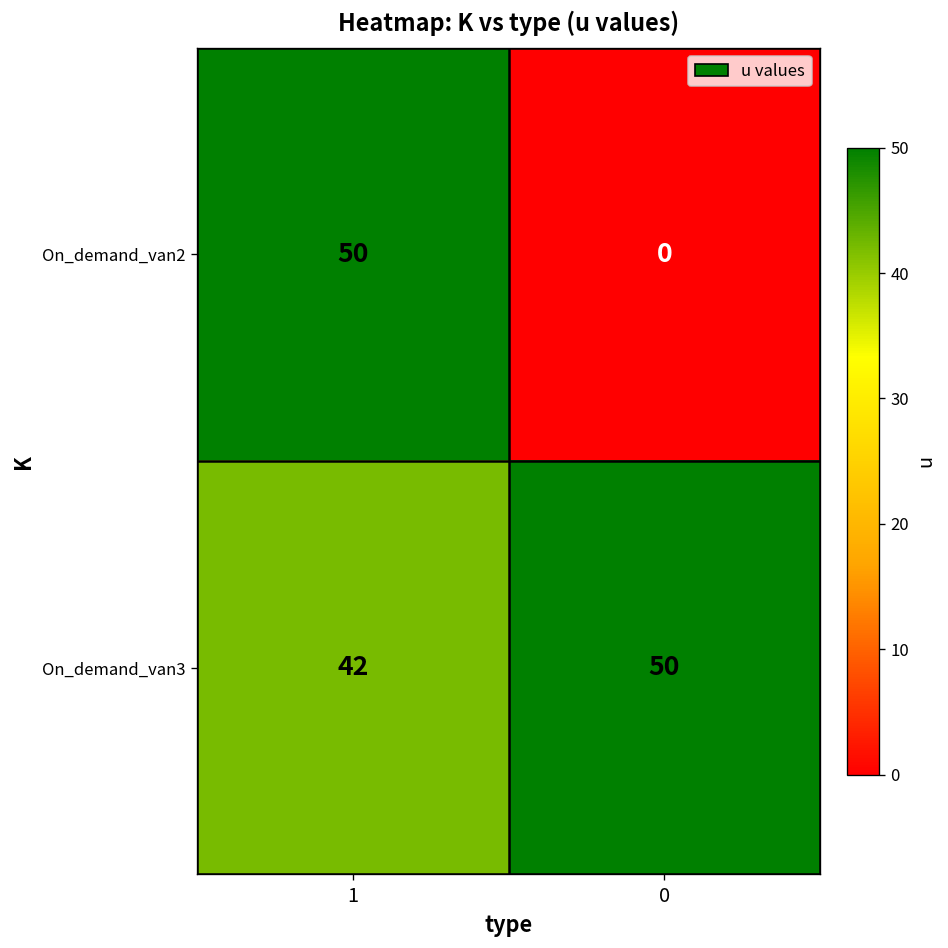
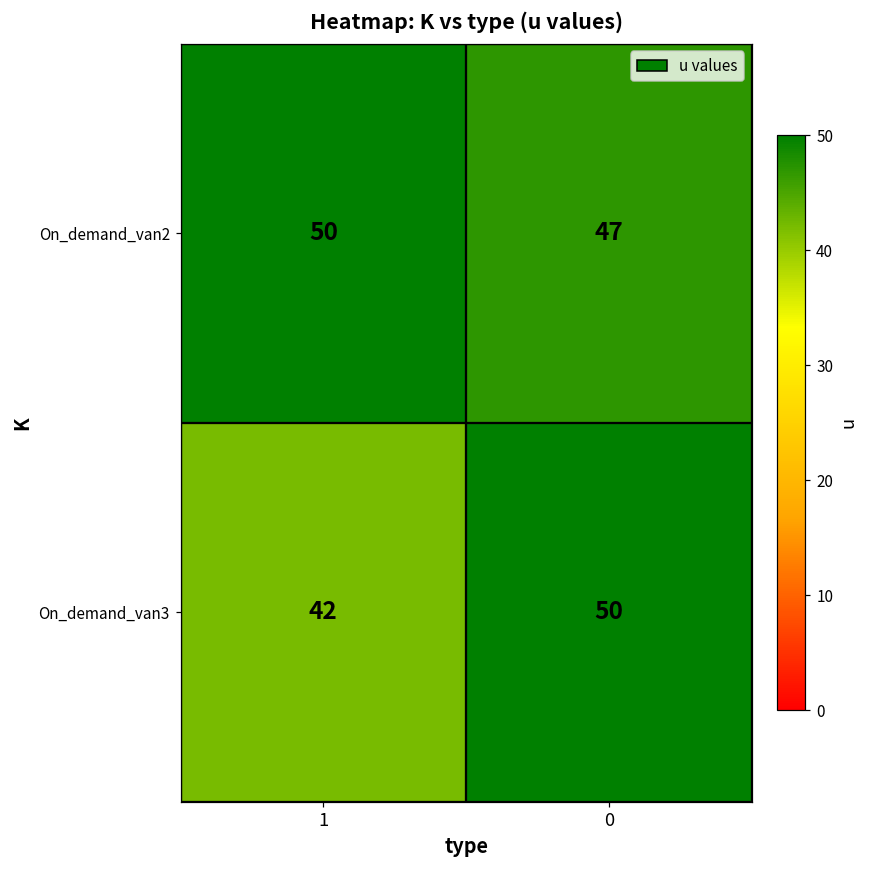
On_demand_van2, 0: 0 -> 47
